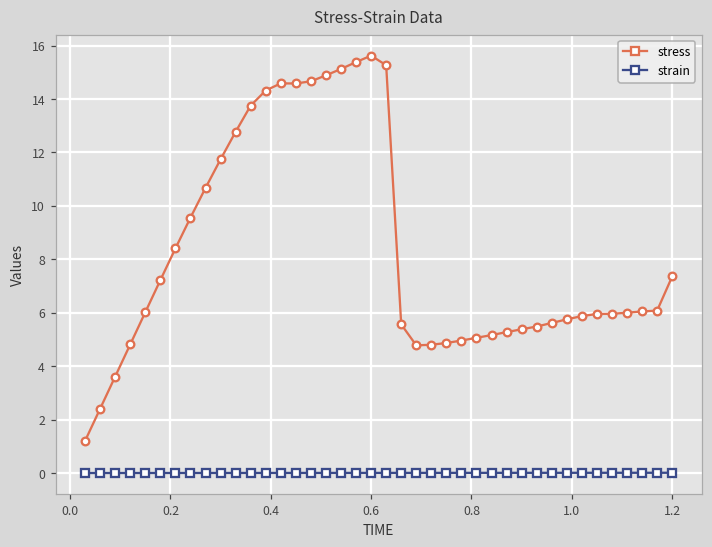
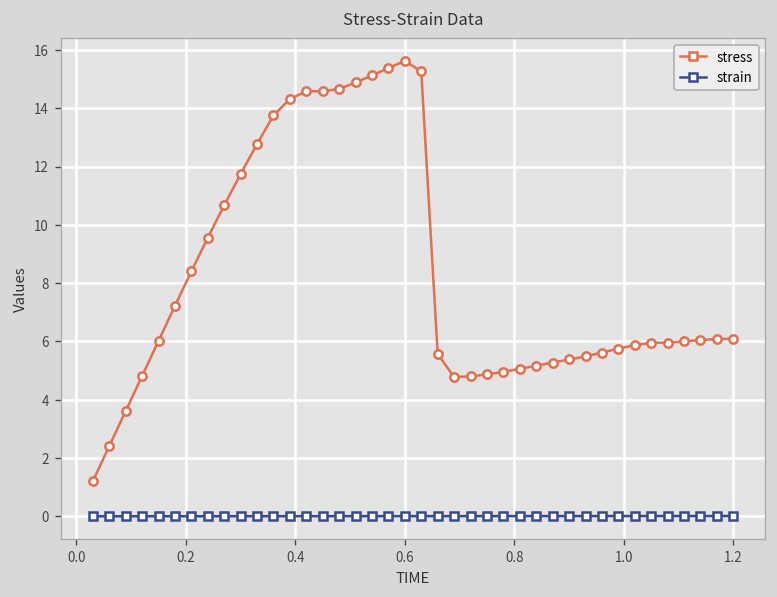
stress, 1.2: 7.4 -> 6.1
